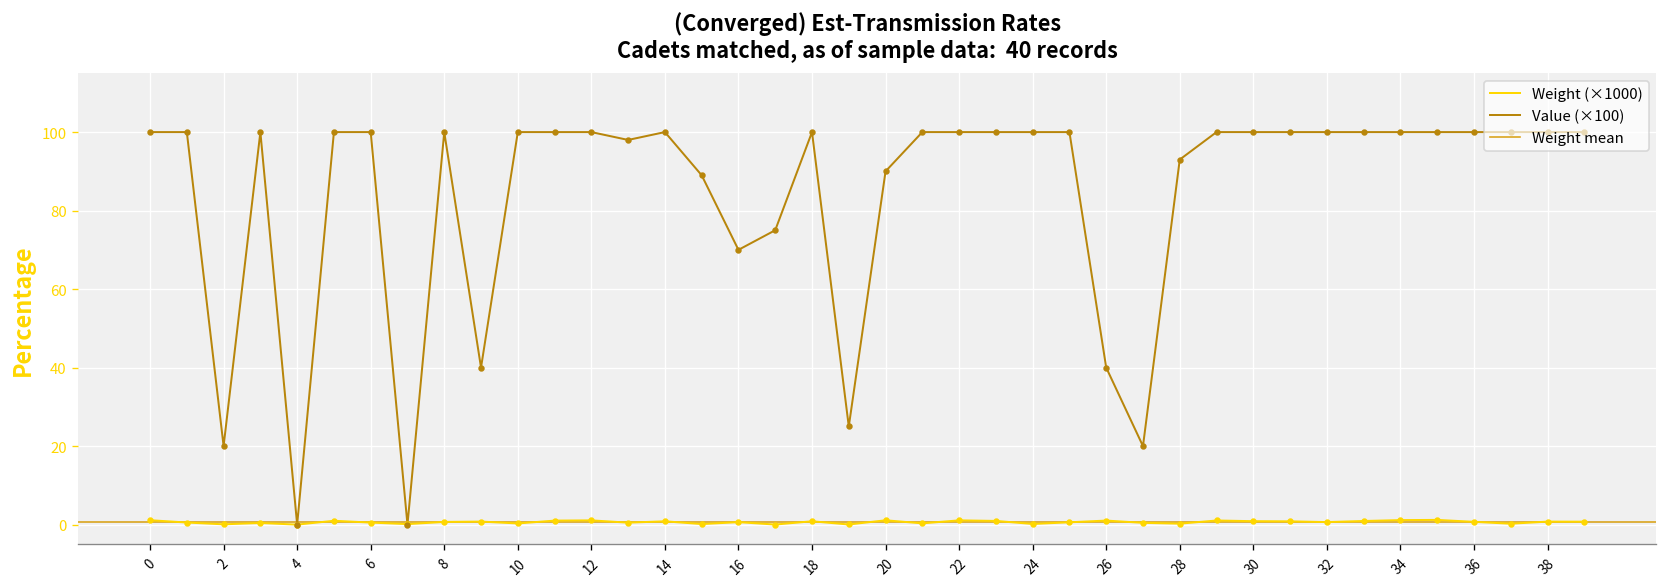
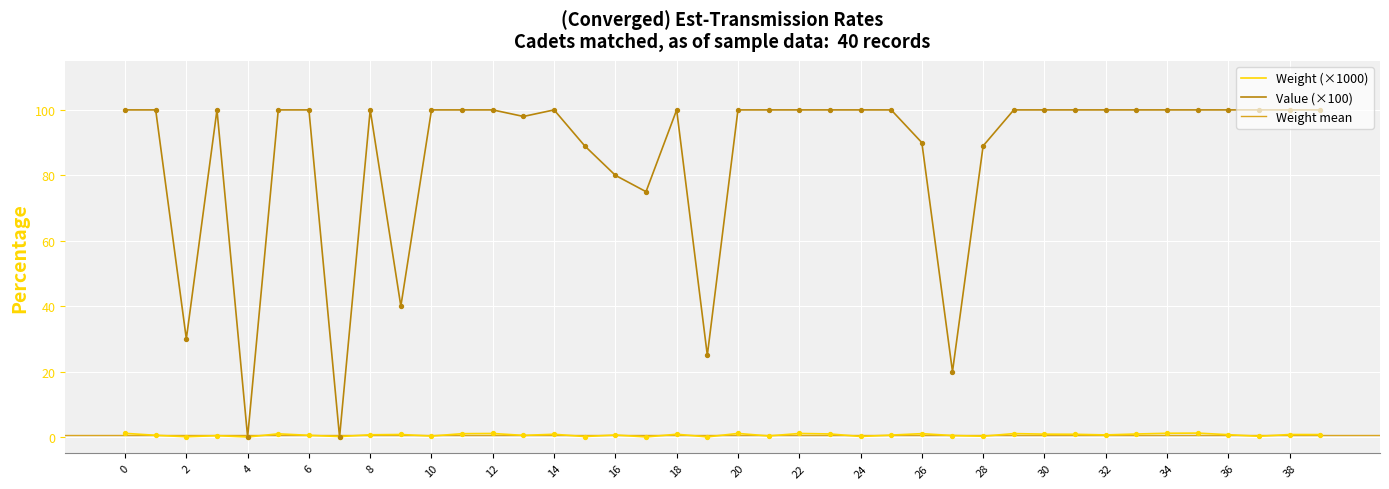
Value (×100), 2: 20 -> 30
Value (×100), 16: 70 -> 80
Value (×100), 20: 90 -> 100
Value (×100), 26: 40 -> 90
Value (×100), 28: 93 -> 89
